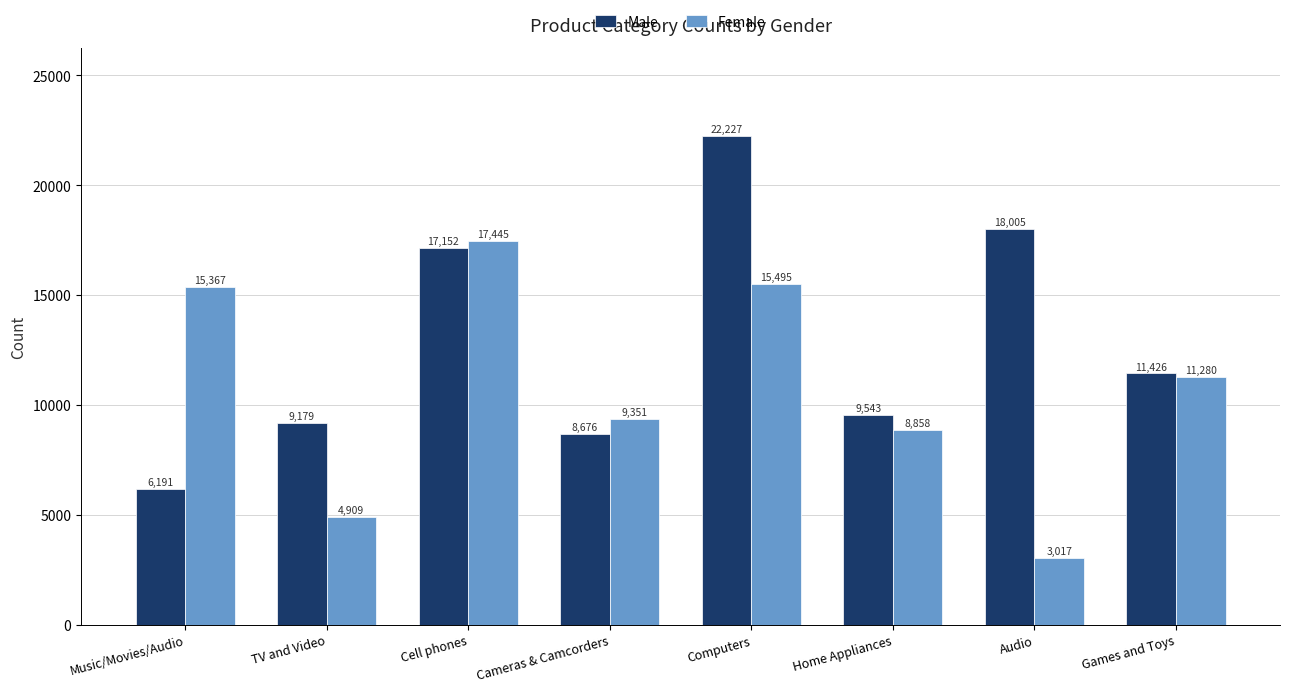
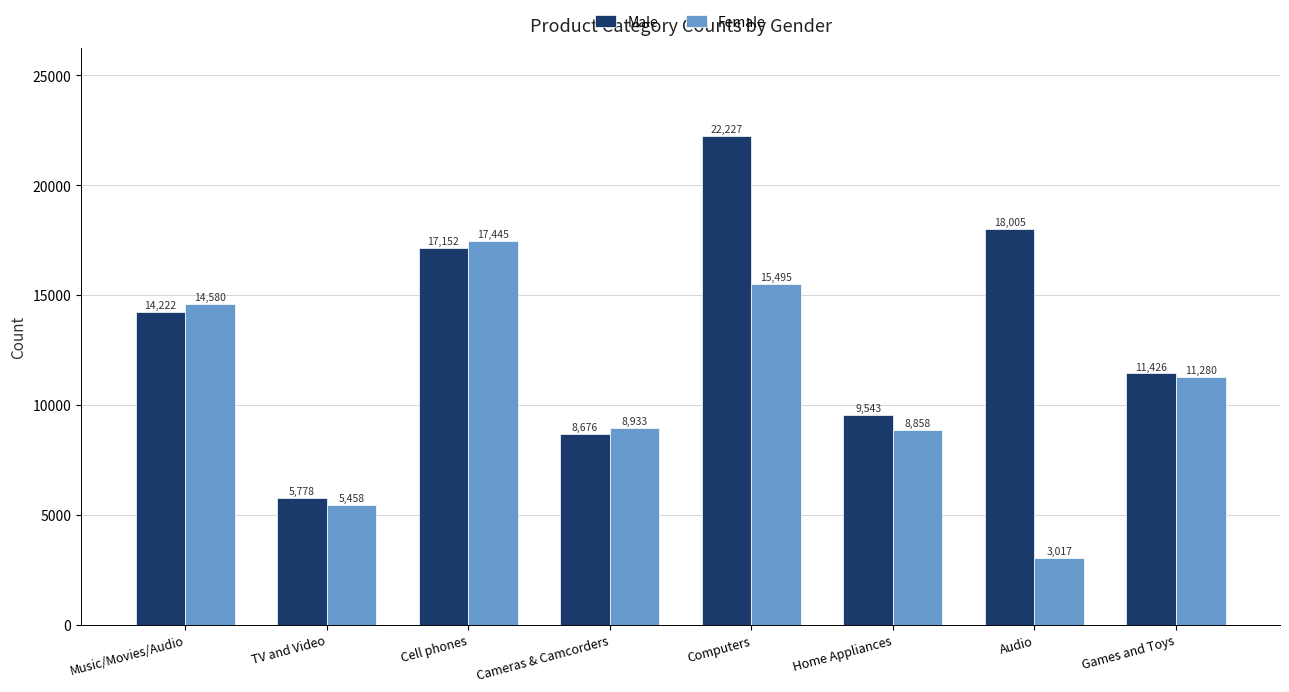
Male, Music/Movies/Audio: 6,191 -> 14,222
Female, Music/Movies/Audio: 15,367 -> 14,580
Male, TV and Video: 9,179 -> 5,778
Female, TV and Video: 4,909 -> 5,458
Female, Cameras & Camcorders: 9,351 -> 8,933
